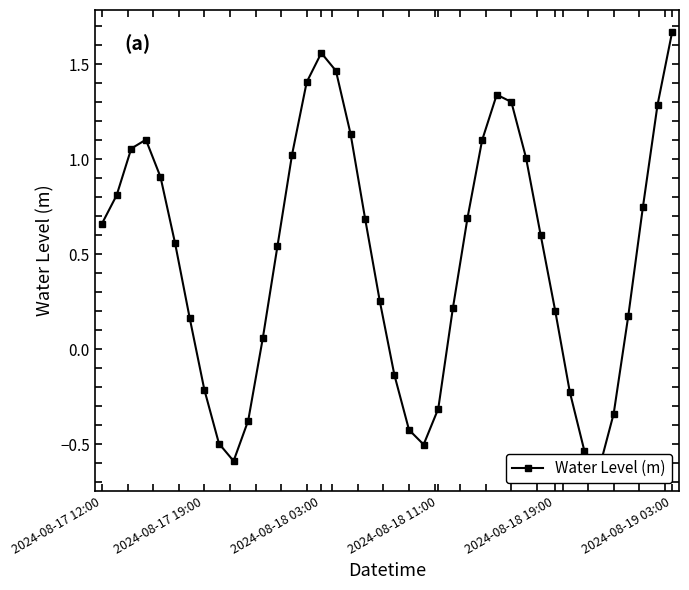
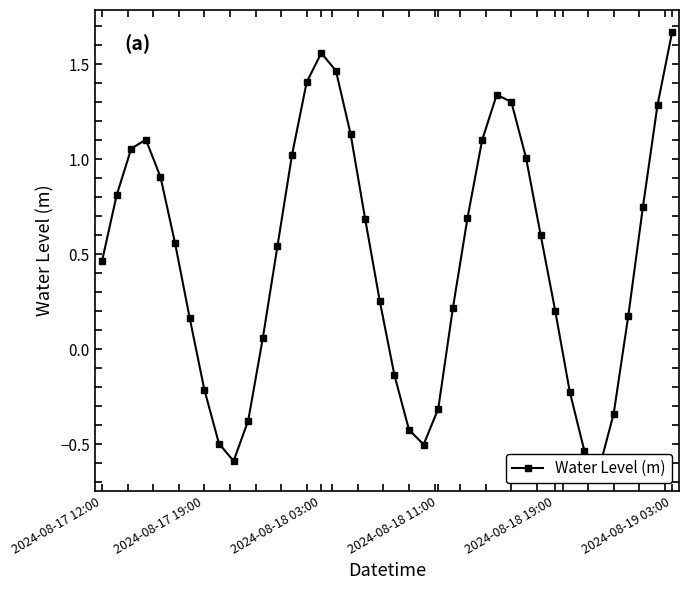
2024-08-17 12:00: 0.66 -> 0.46
